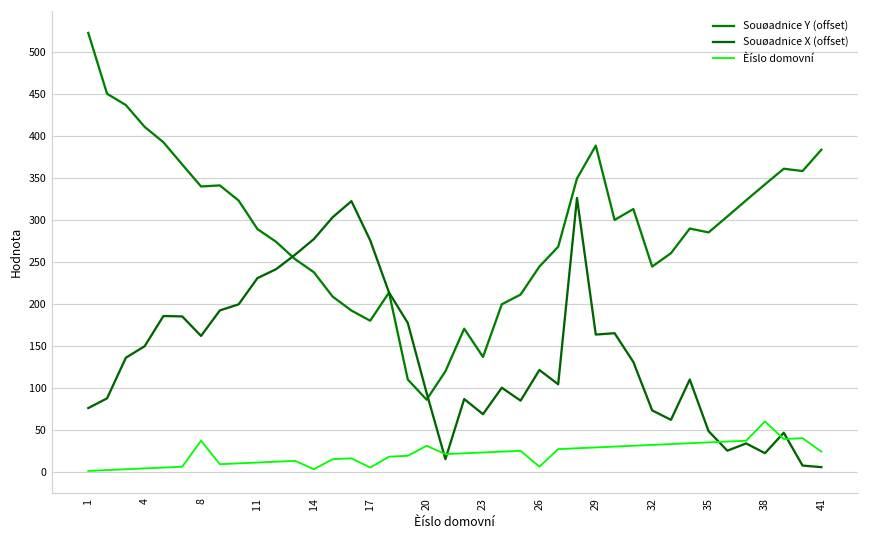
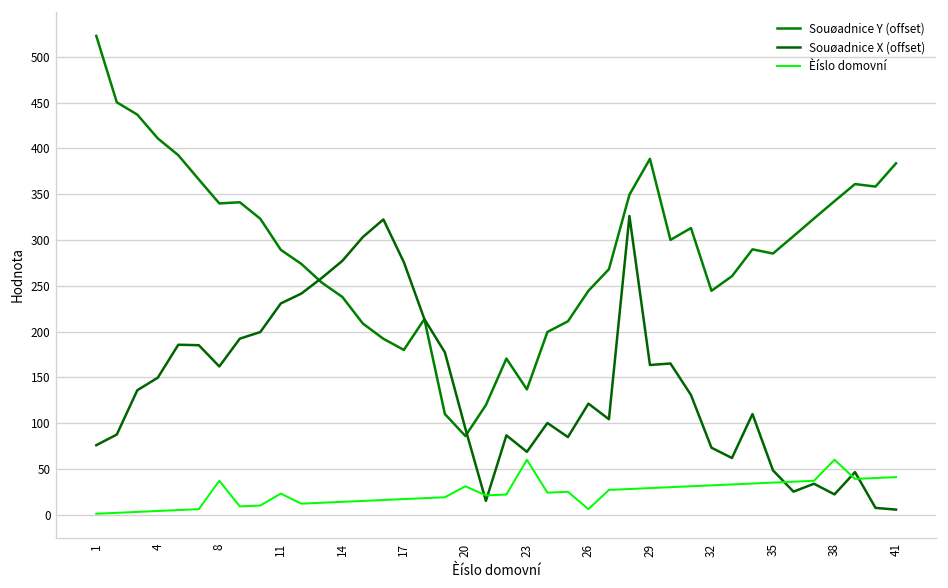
Èíslo domovní, 11: 10 -> 20
Èíslo domovní, 14: 0 -> 10
Èíslo domovní, 17: 10 -> 20
Èíslo domovní, 23: 20 -> 60
Èíslo domovní, 41: 20 -> 40
